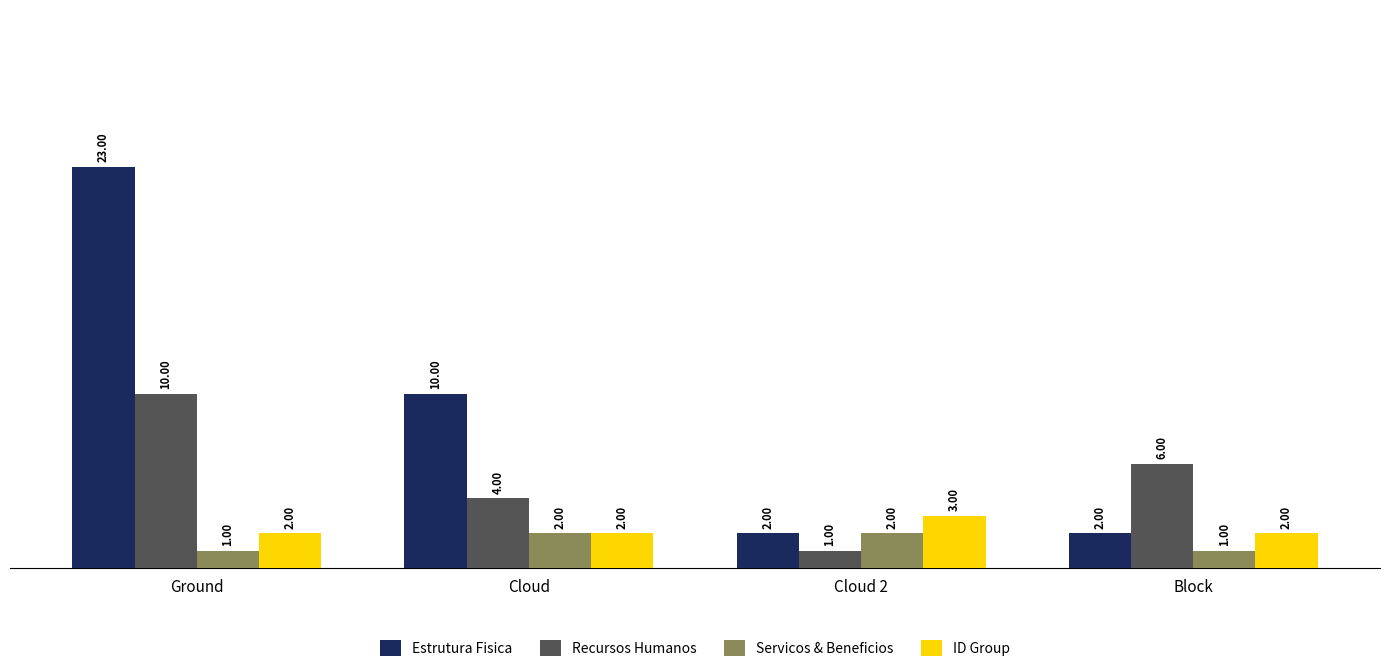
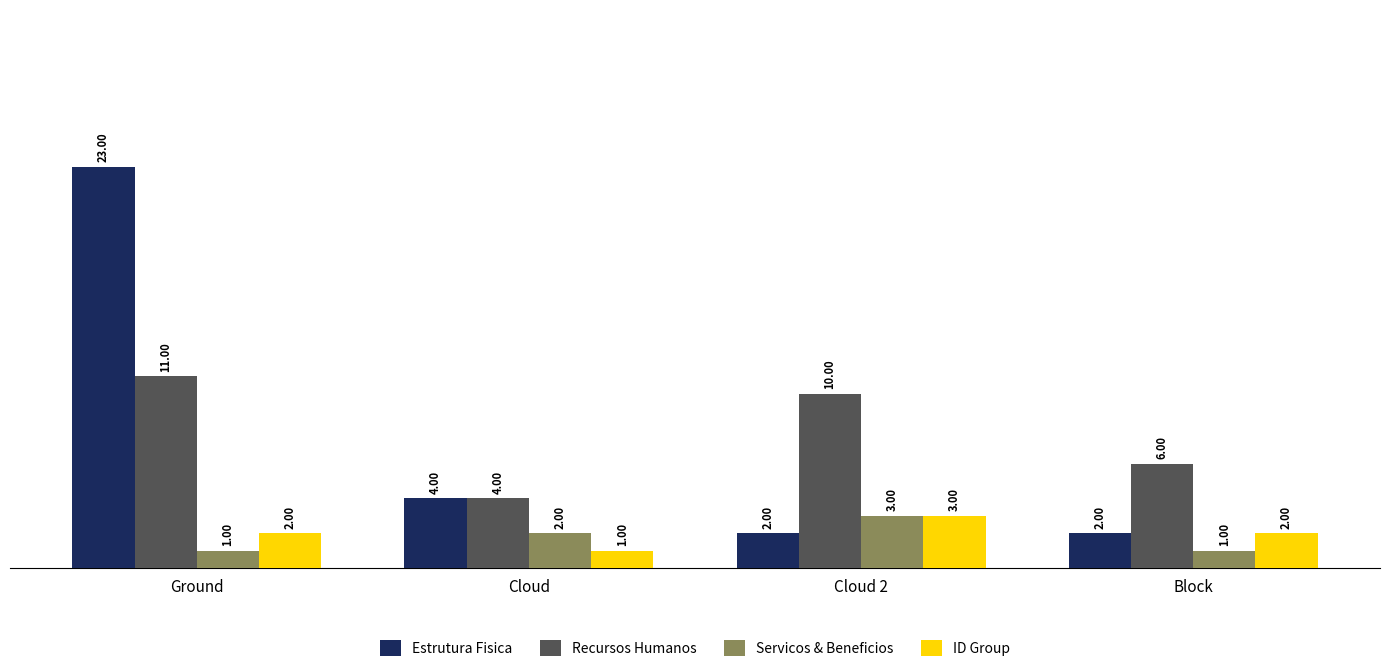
Recursos Humanos, Ground: 10.00 -> 11.00
Estrutura Fisica, Cloud: 10.00 -> 4.00
ID Group, Cloud: 2.00 -> 1.00
Recursos Humanos, Cloud 2: 1.00 -> 10.00
Servicos & Beneficios, Cloud 2: 2.00 -> 3.00
